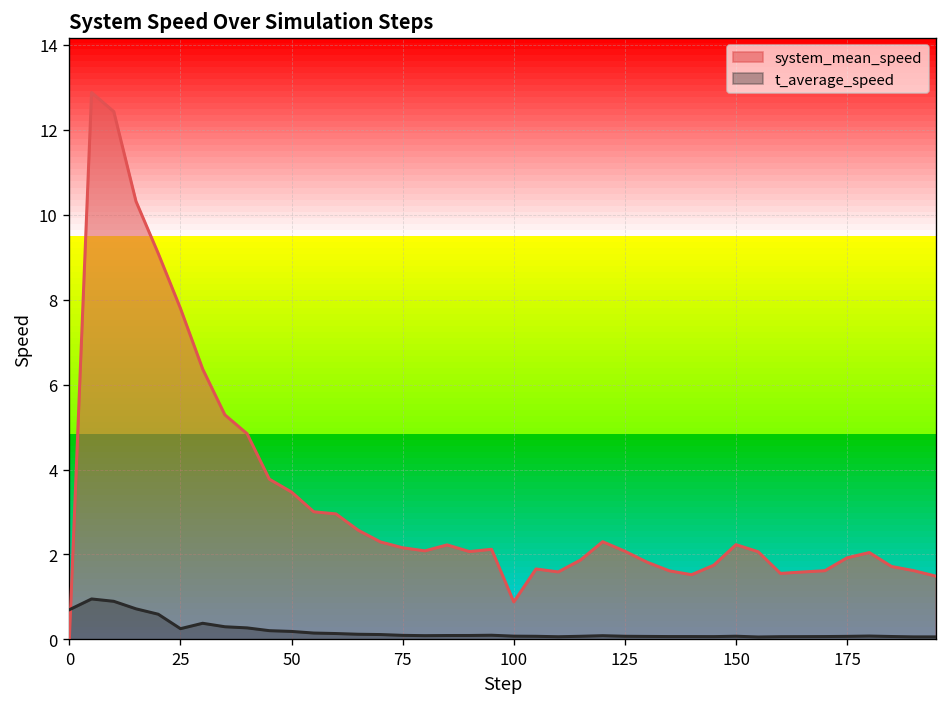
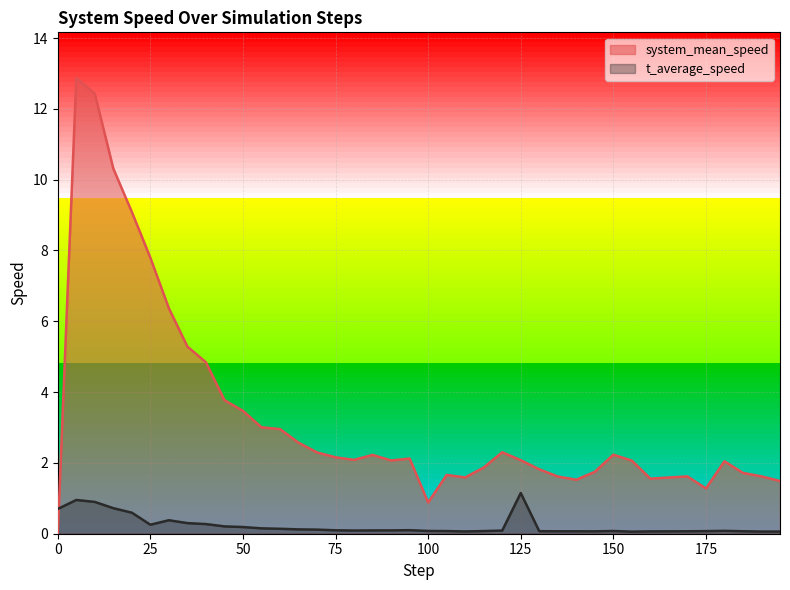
t_average_speed, 125: 0.1 -> 1.1
system_mean_speed, 175: 1.9 -> 1.3
